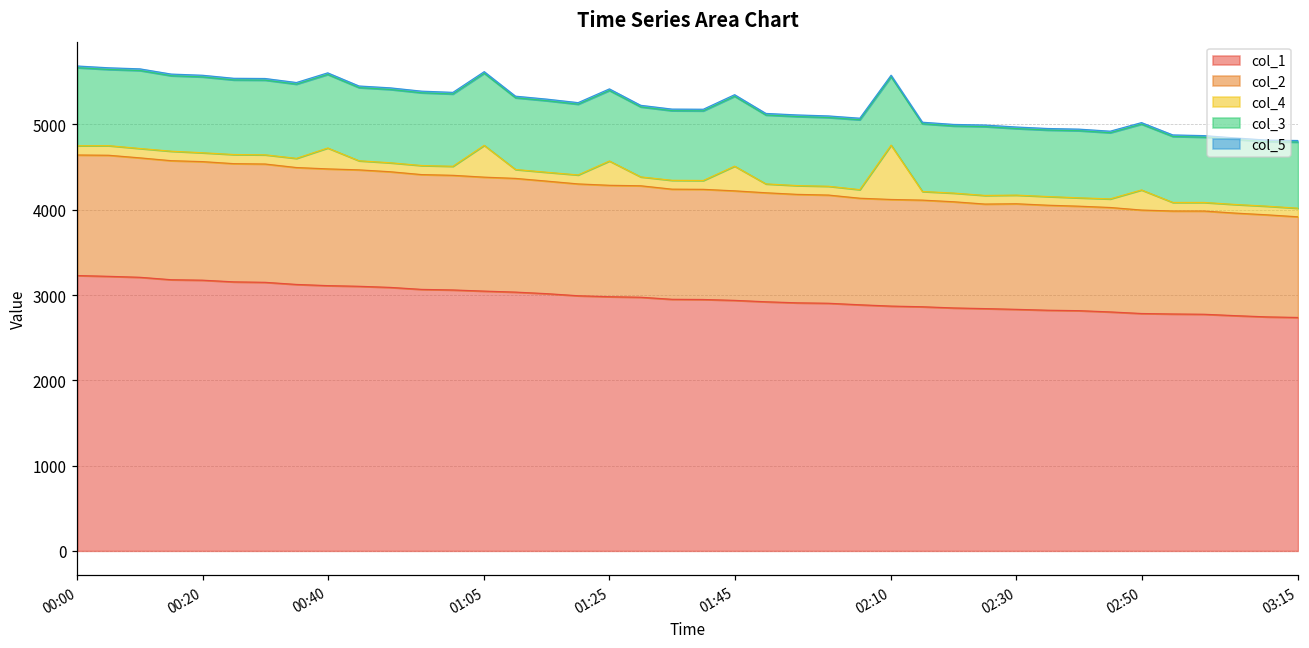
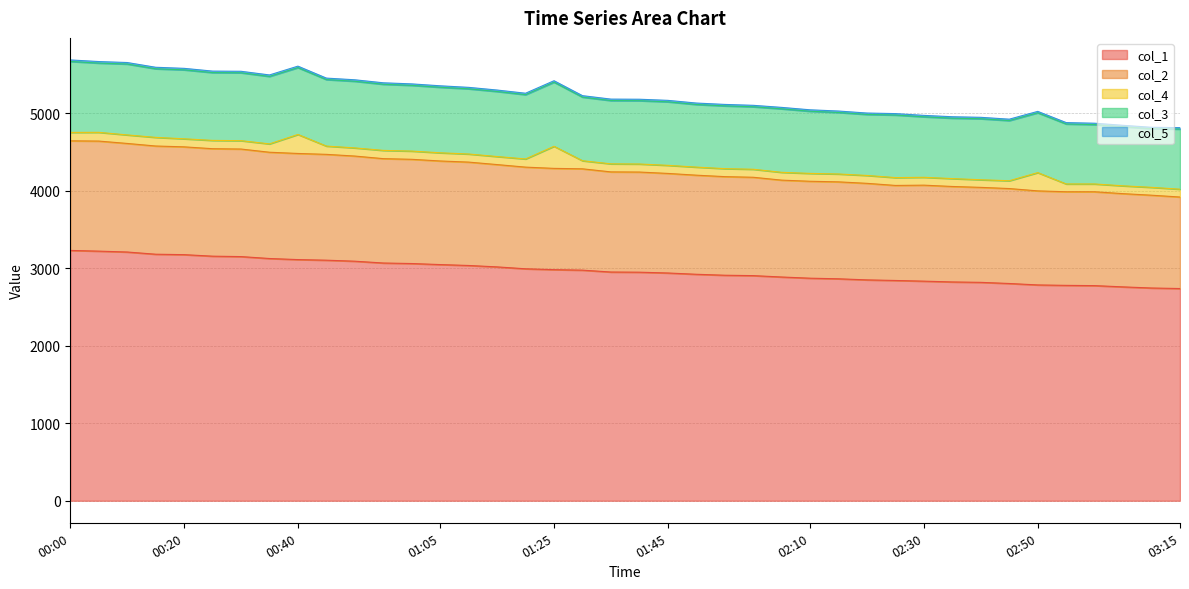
col_4, 01:05: 400 -> 100
col_4, 01:45: 300 -> 100
col_4, 02:10: 600 -> 100
